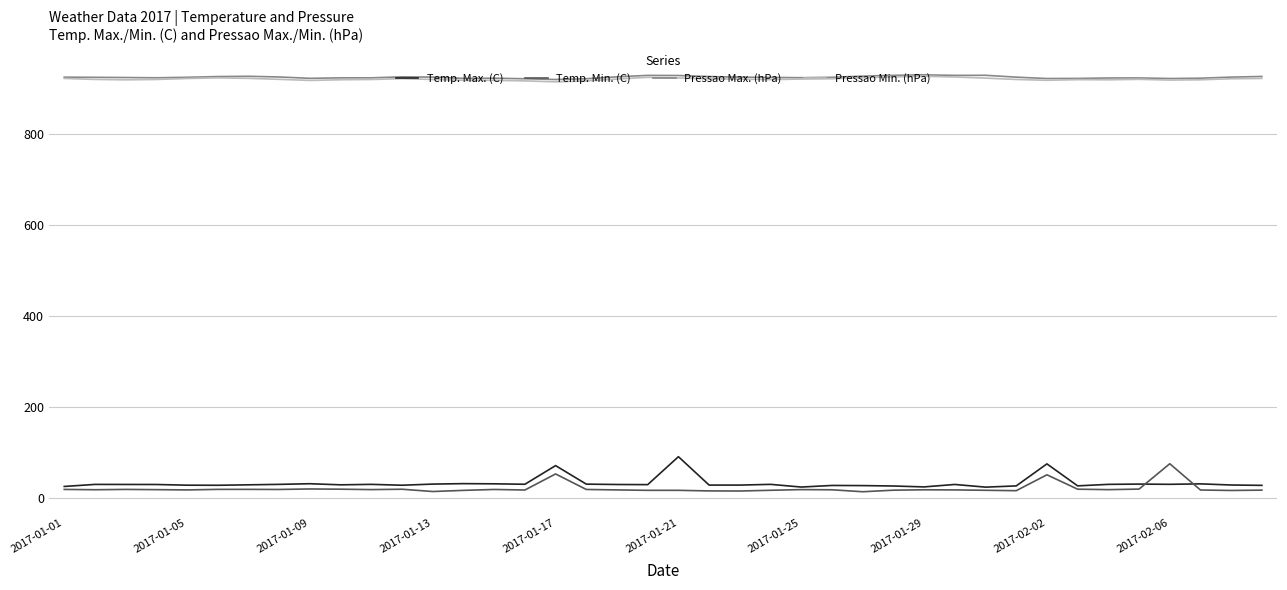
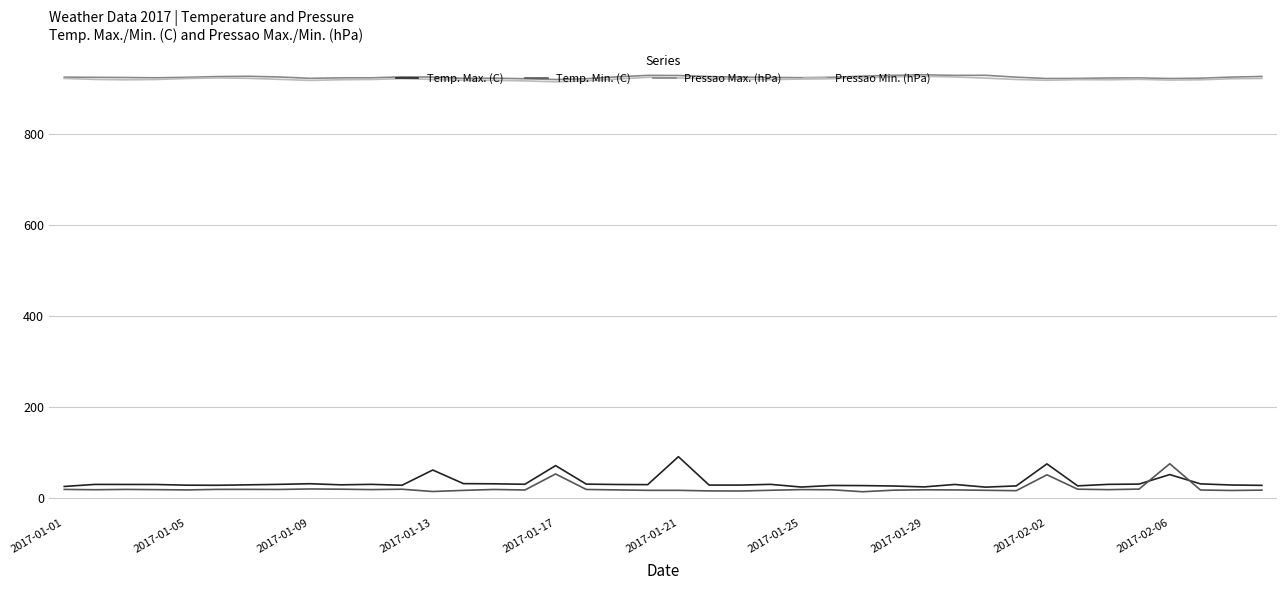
Temp. Max. (C), 2017-01-13: 30 -> 60
Temp. Max. (C), 2017-02-06: 30 -> 50
